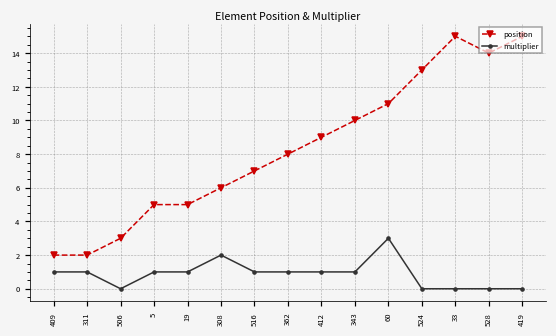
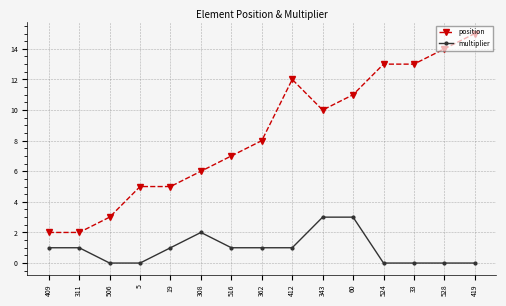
multiplier, 5: 1 -> 0
position, 412: 9 -> 12
multiplier, 343: 1 -> 3
position, 33: 15 -> 13
